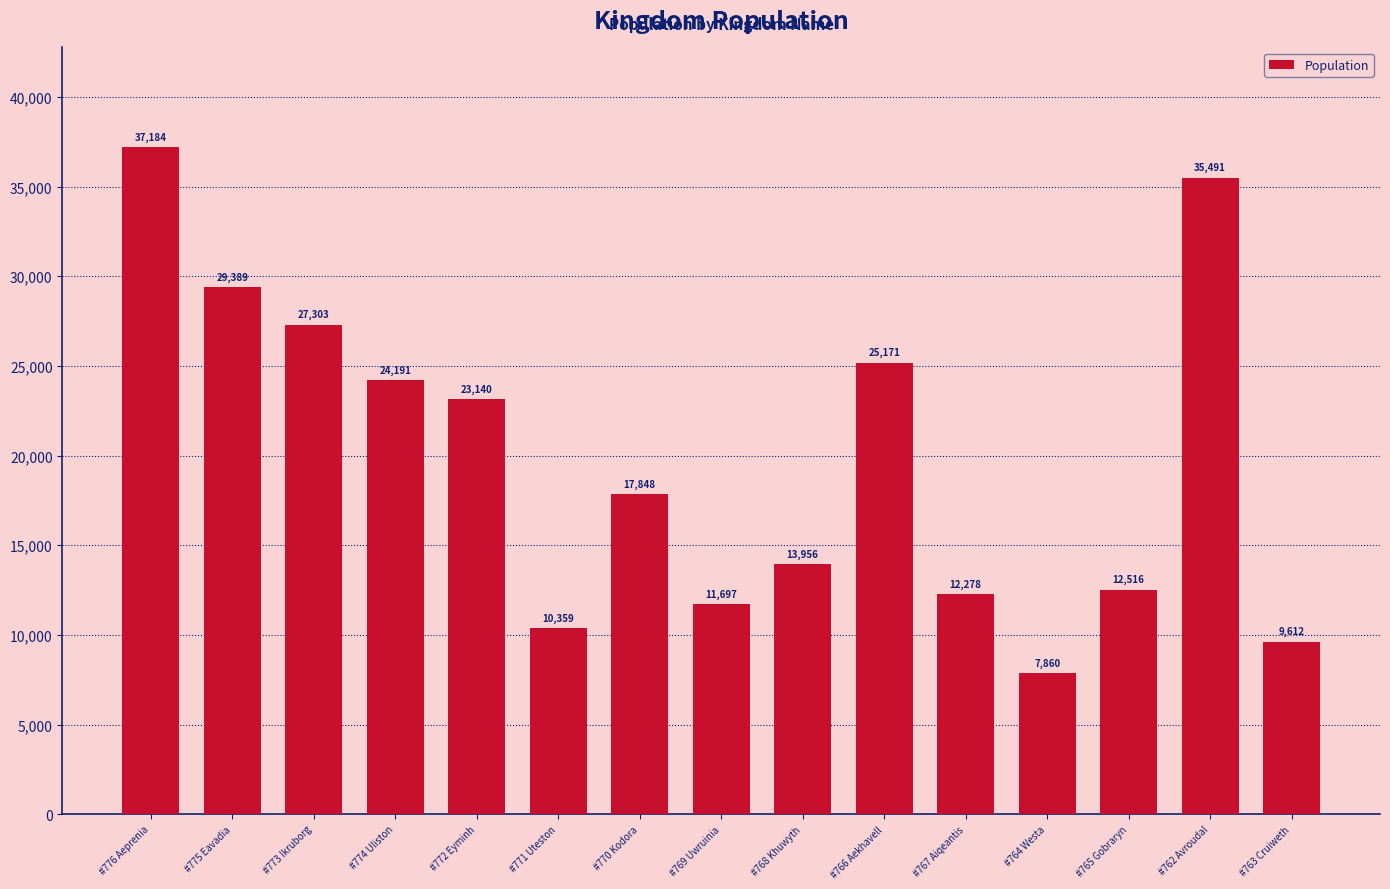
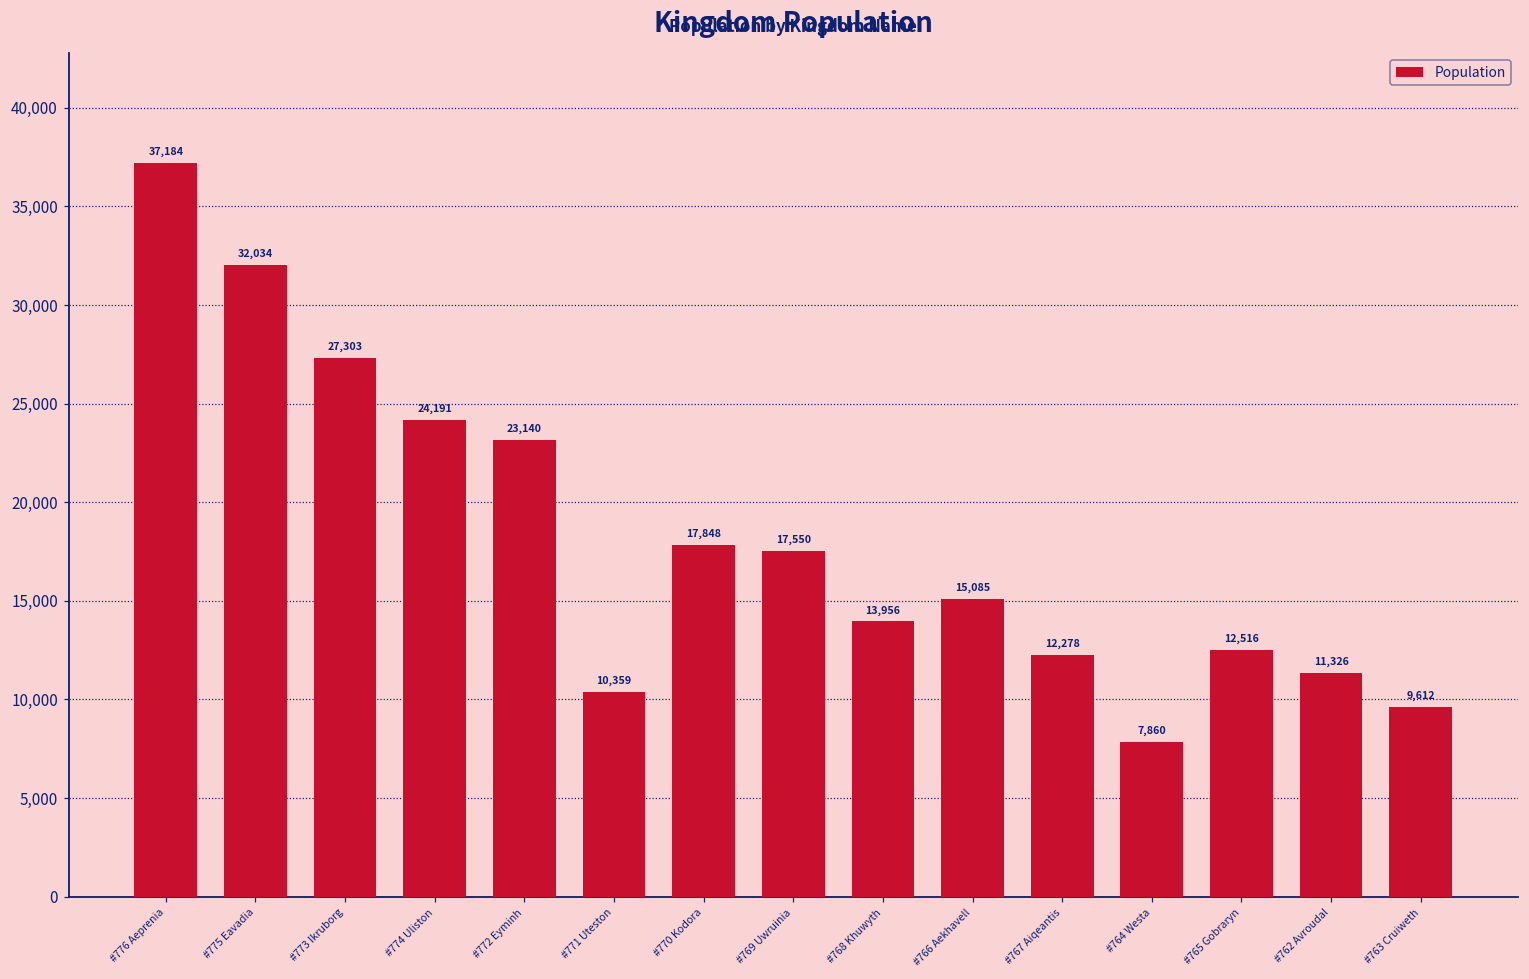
#775 Eavadia: 29,389 -> 32,034
#769 Uwruinia: 11,697 -> 17,550
#766 Aekhavell: 25,171 -> 15,085
#762 Avroudal: 35,491 -> 11,326
